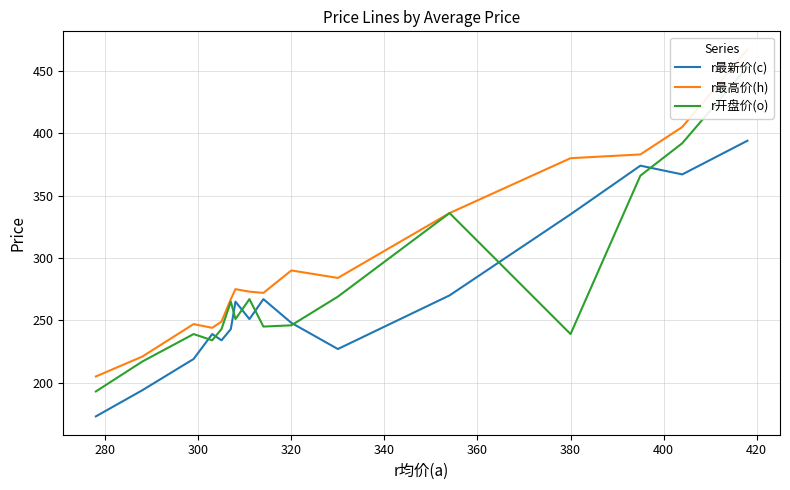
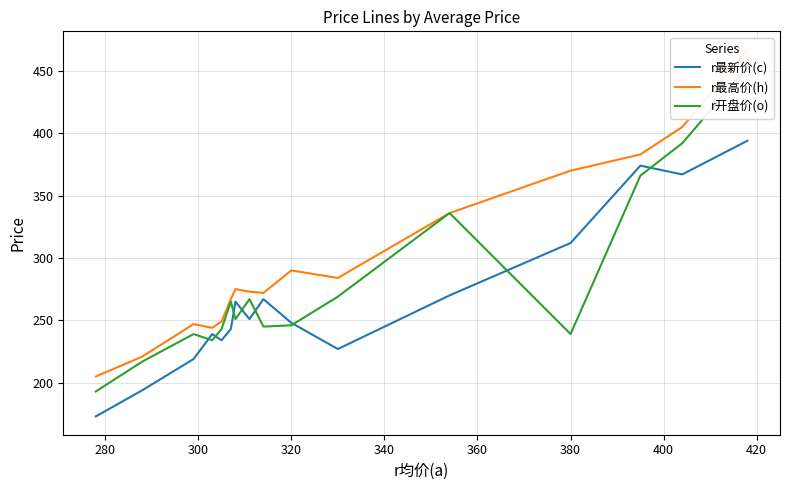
r最新价(c), 380: 335 -> 312
r最高价(h), 380: 380 -> 370
